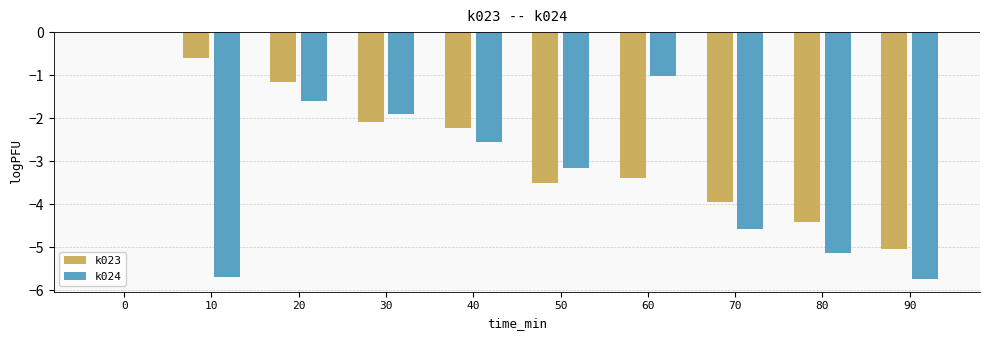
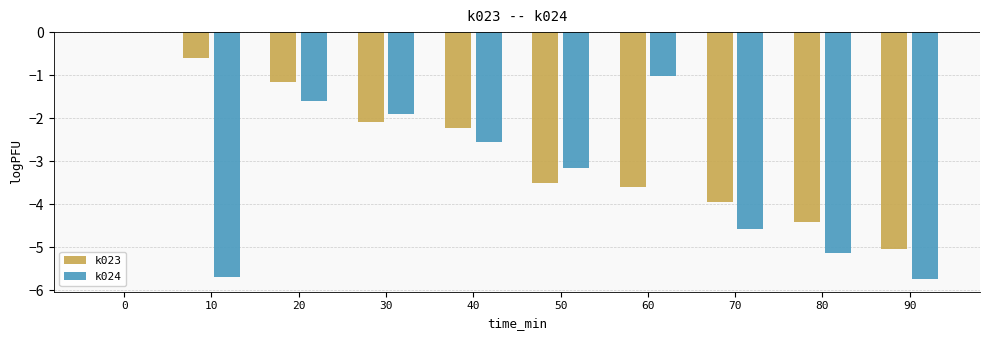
k023, 60: -3.4 -> -3.6
